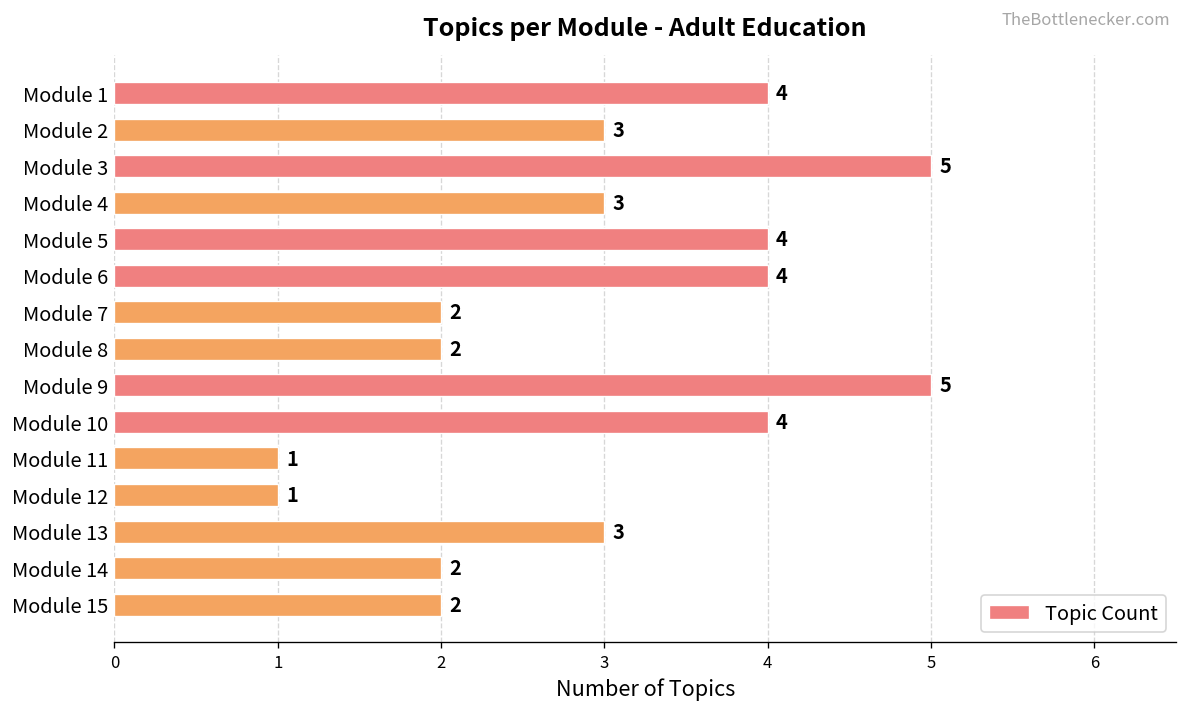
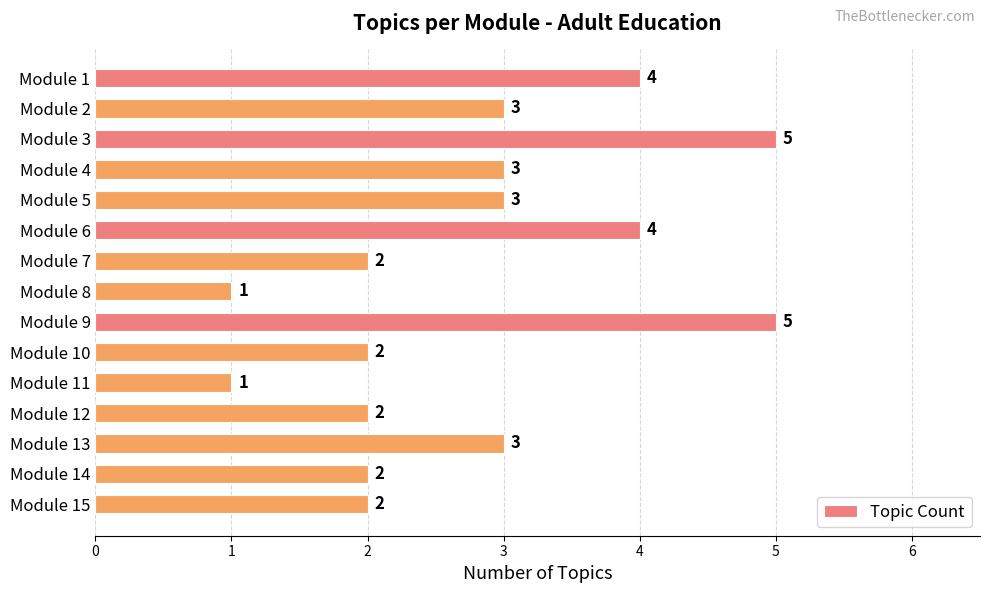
Module 5: 4 -> 3
Module 8: 2 -> 1
Module 10: 4 -> 2
Module 12: 1 -> 2
